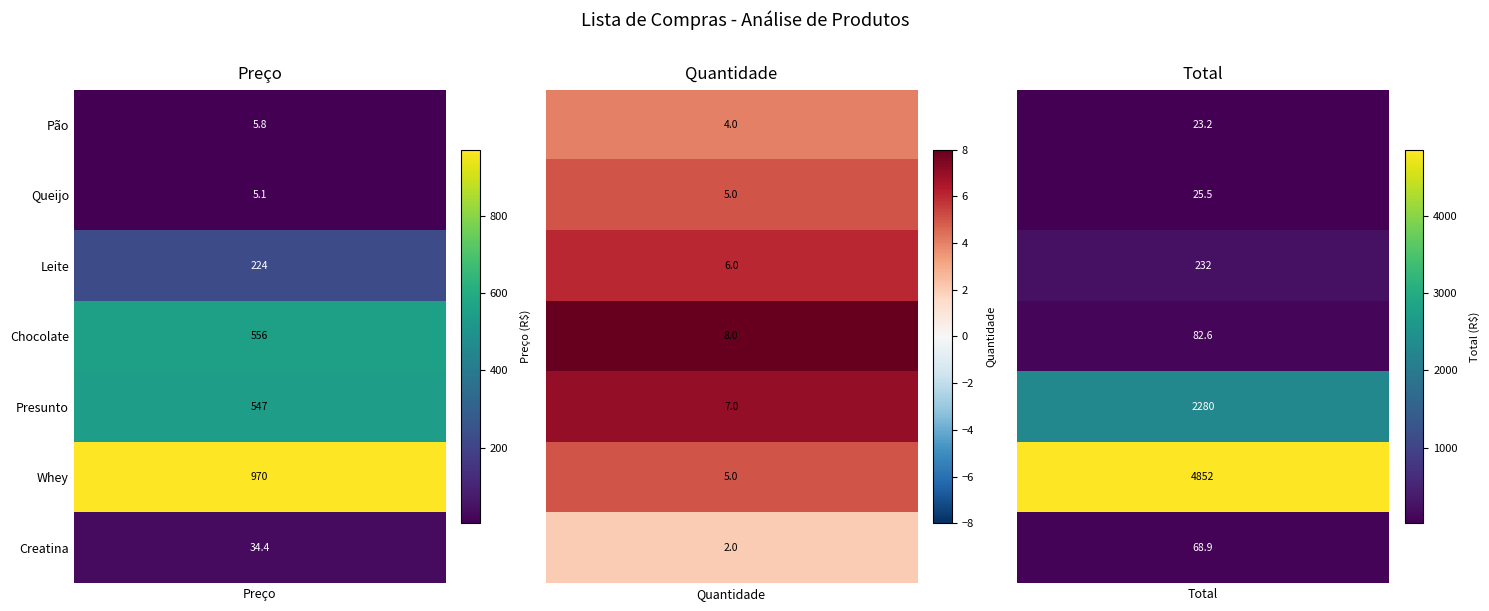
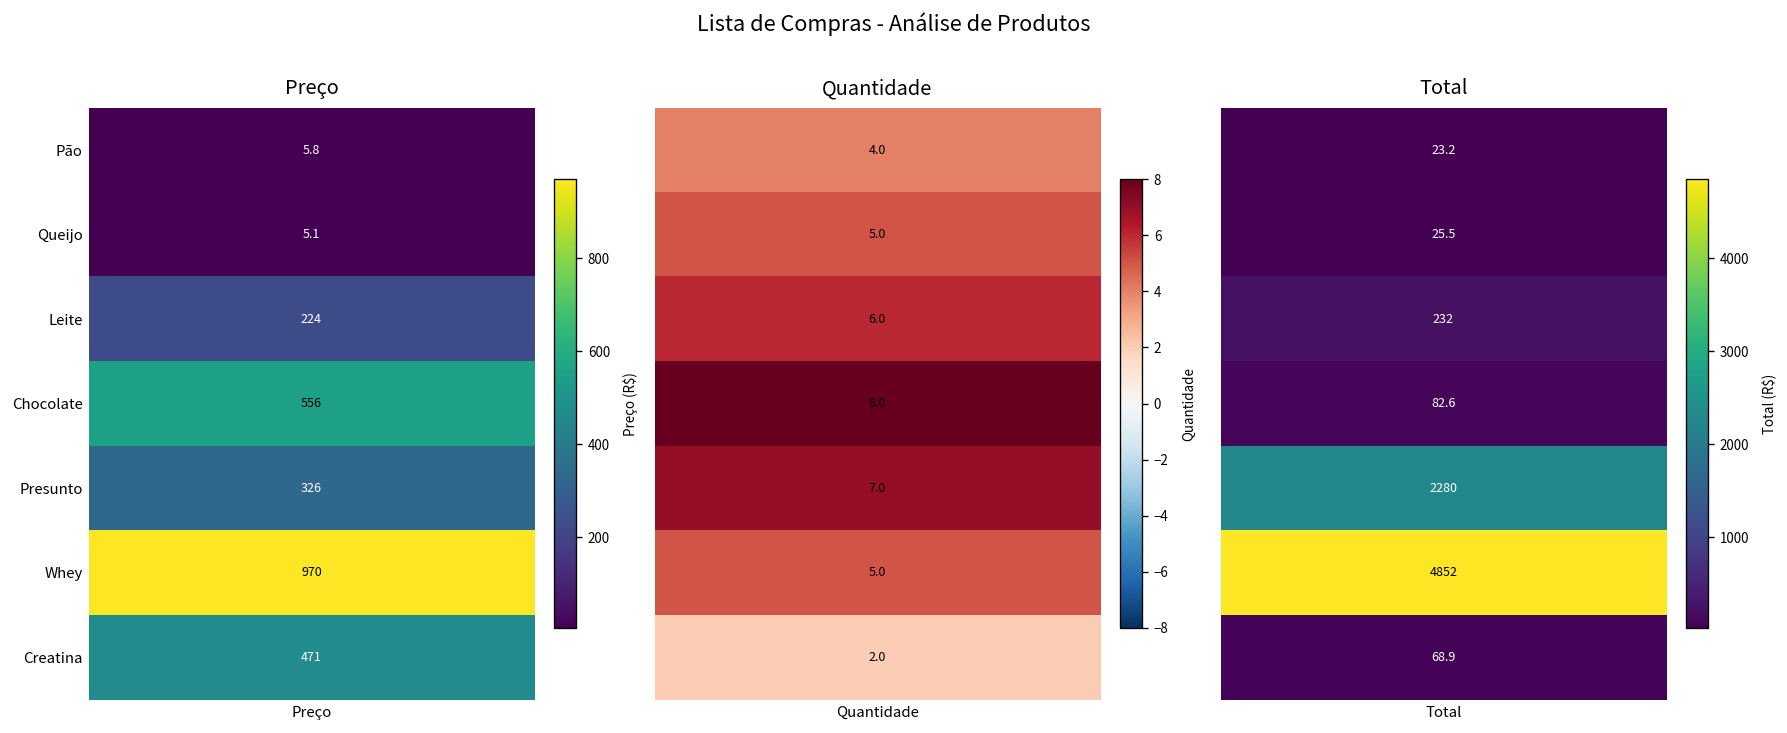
Preço, Presunto, Preço: 547 -> 326
Preço, Creatina, Preço: 34.4 -> 471
